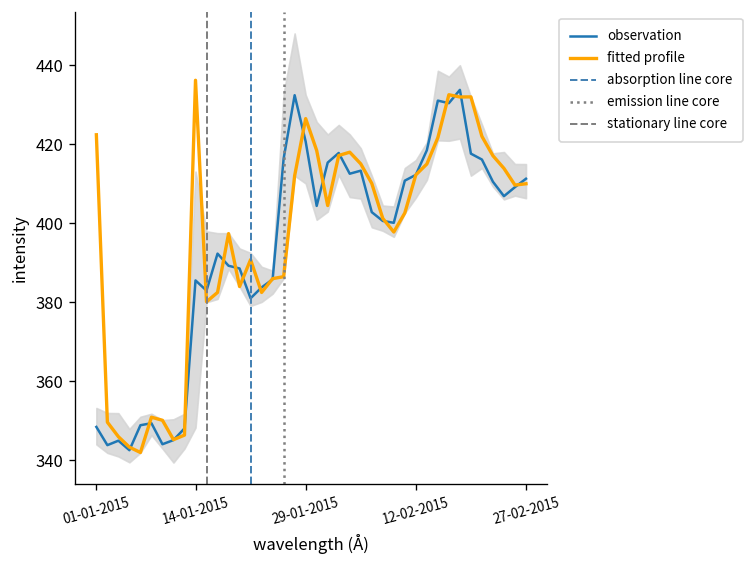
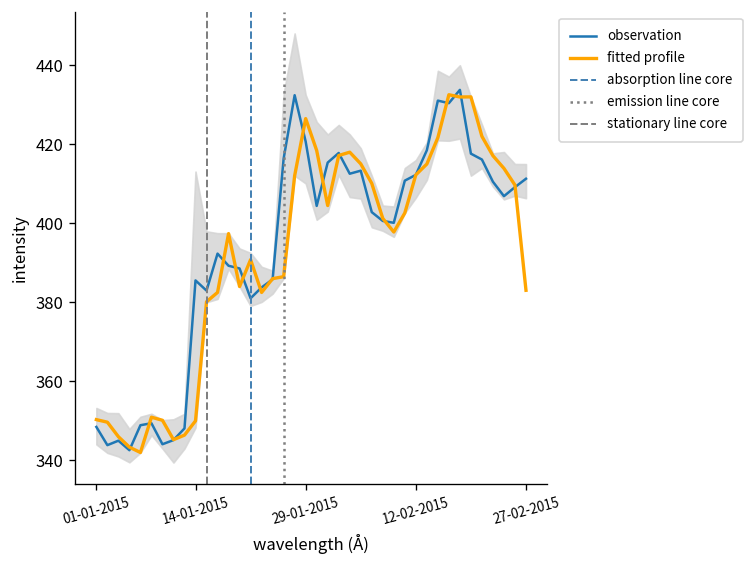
fitted profile, 01-01-2015: 422 -> 350
fitted profile, 14-01-2015: 436 -> 350
fitted profile, 27-02-2015: 410 -> 383
